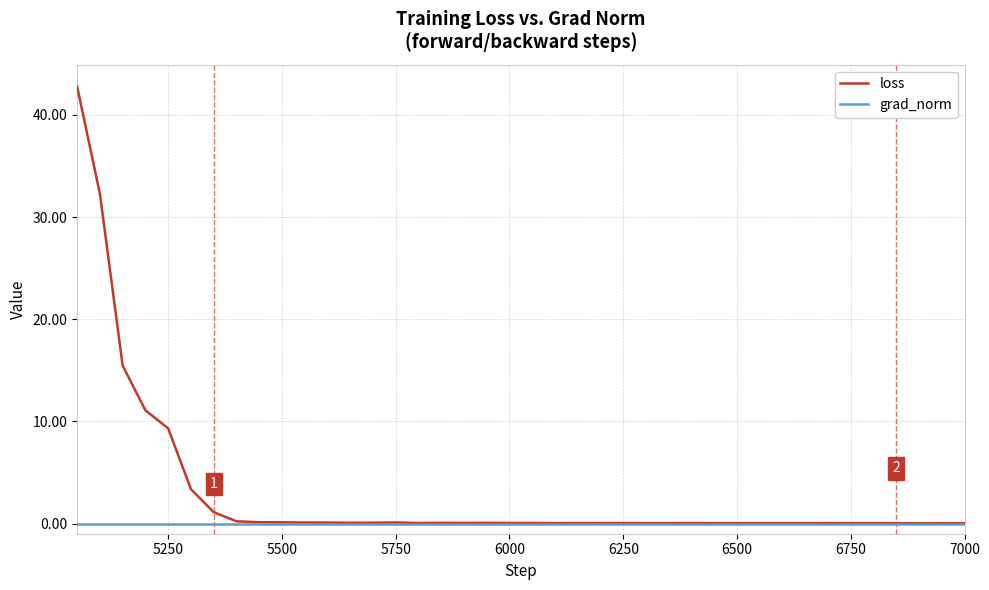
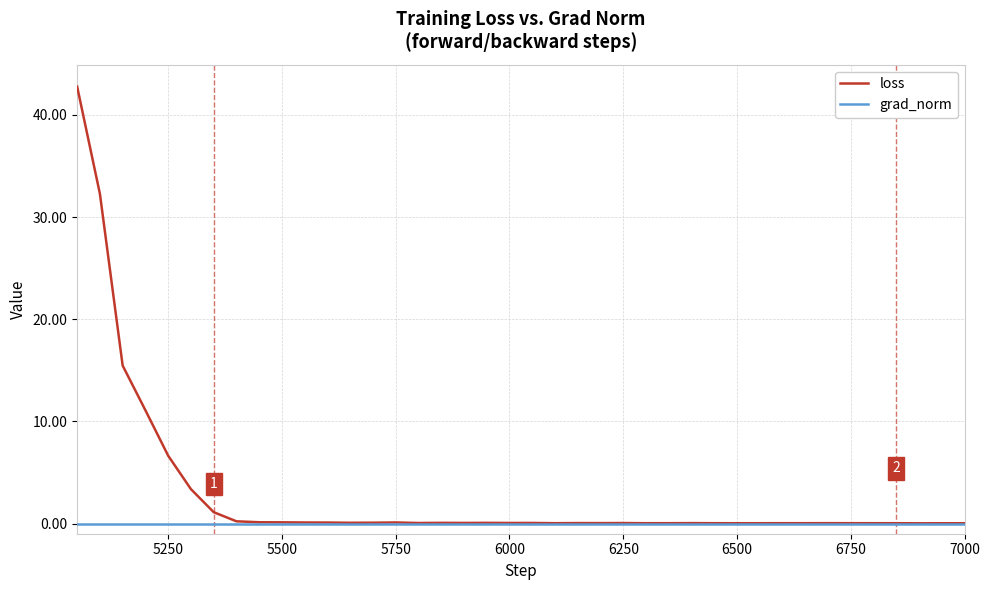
loss, 5250: 9.3 -> 6.6
